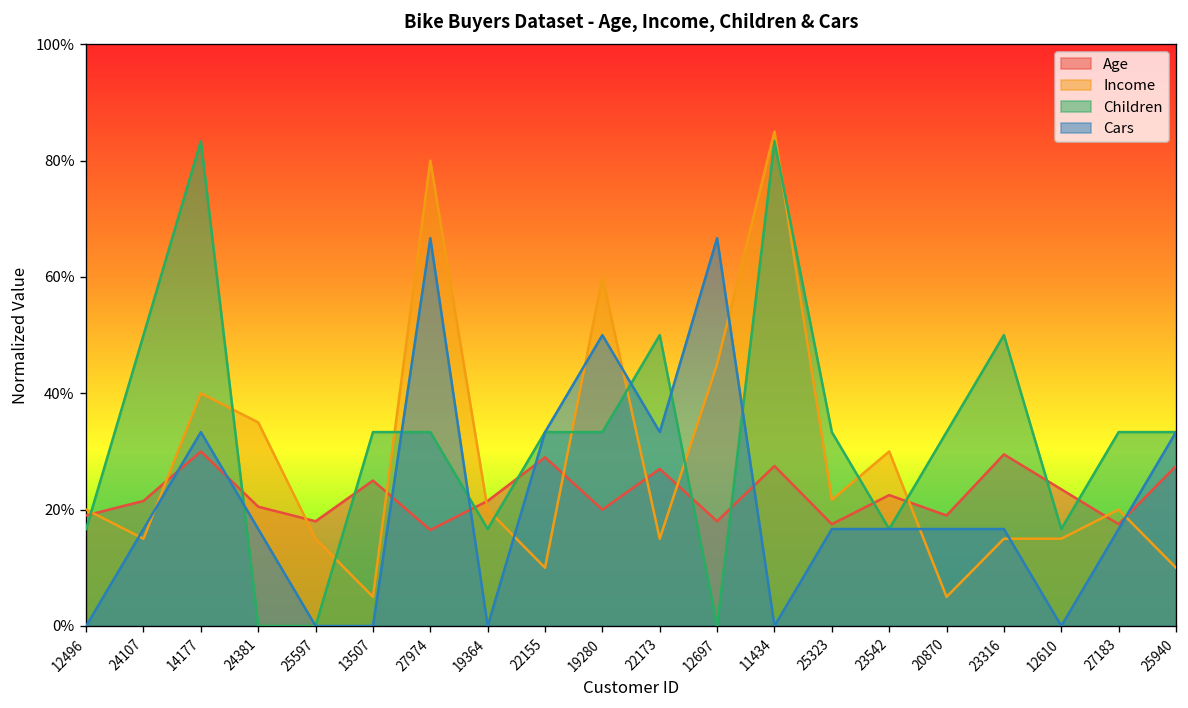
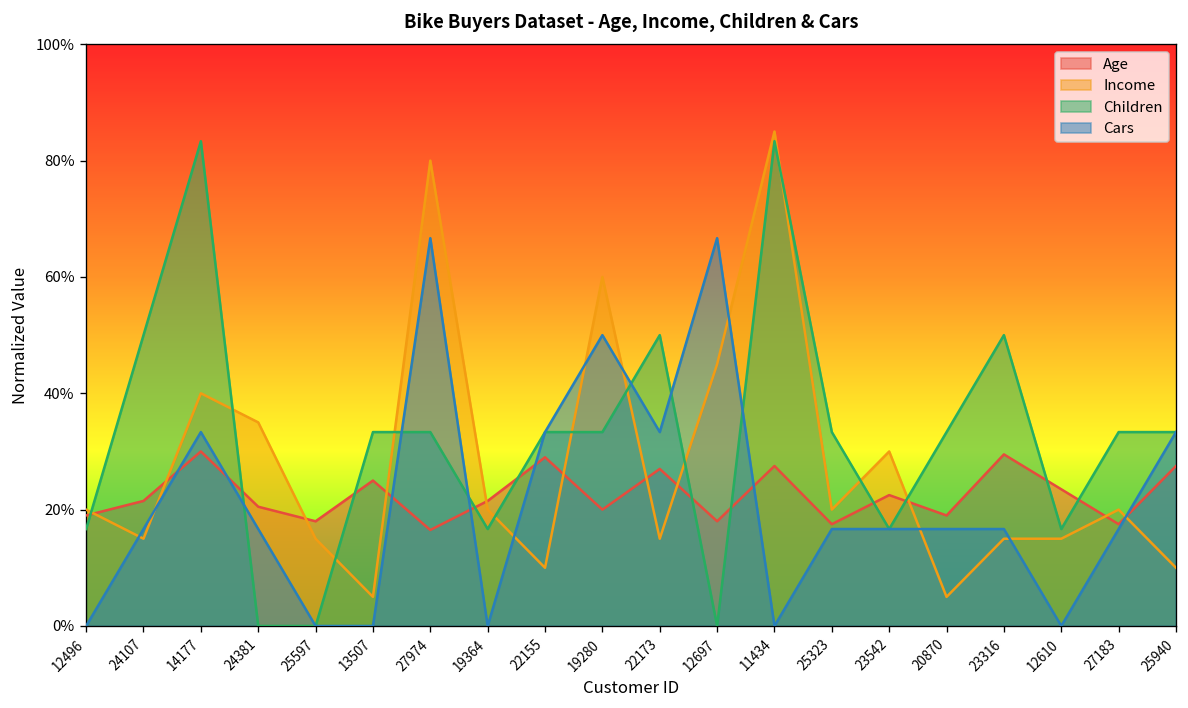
Income, 25323: 22% -> 20%
